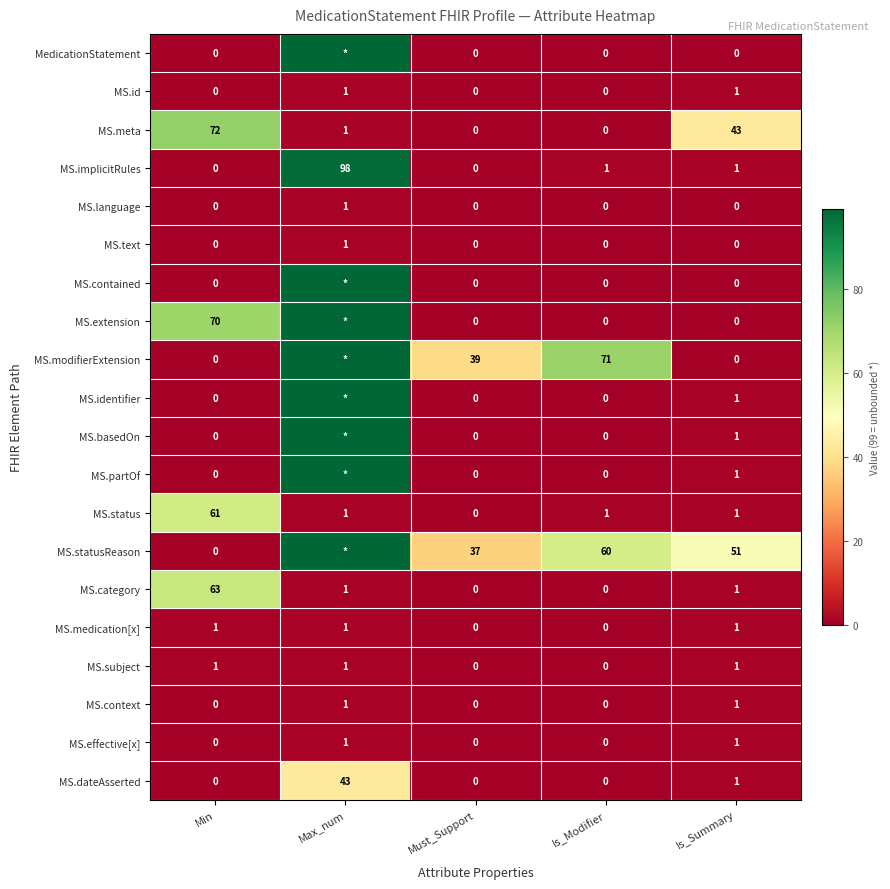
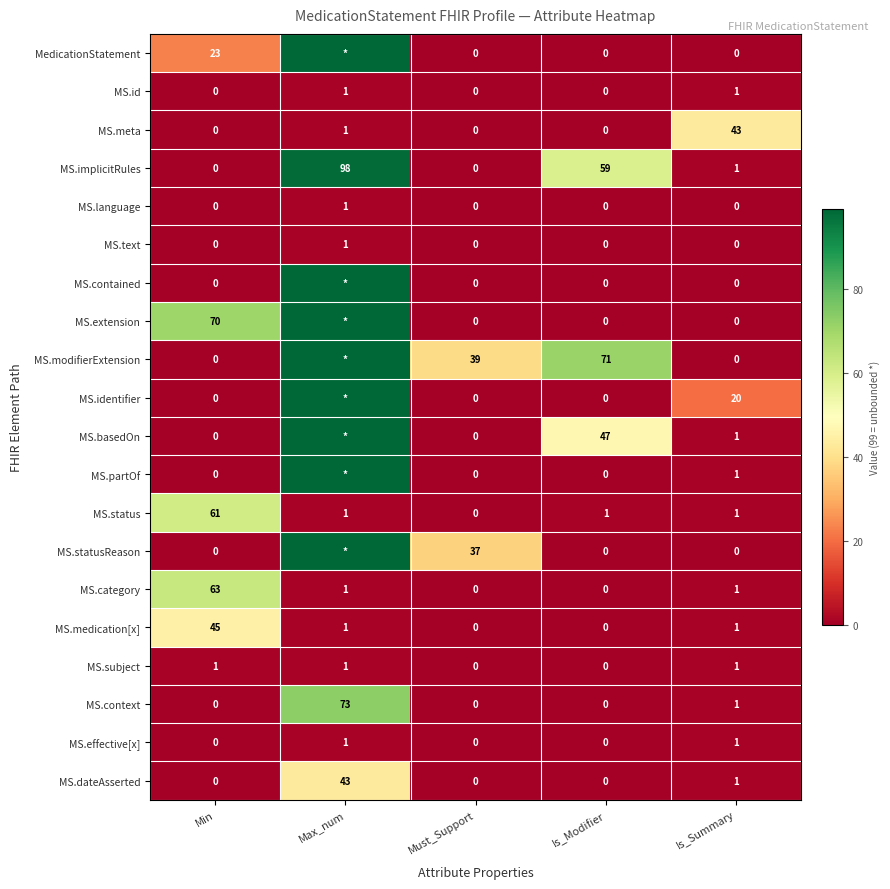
MedicationStatement, Min: 0 -> 23
MS.meta, Min: 72 -> 0
MS.implicitRules, Is_Modifier: 1 -> 59
MS.identifier, Is_Summary: 1 -> 20
MS.basedOn, Is_Modifier: 0 -> 47
MS.statusReason, Is_Modifier: 60 -> 0
MS.statusReason, Is_Summary: 51 -> 0
MS.medication[x], Min: 1 -> 45
MS.context, Max_num: 1 -> 73
